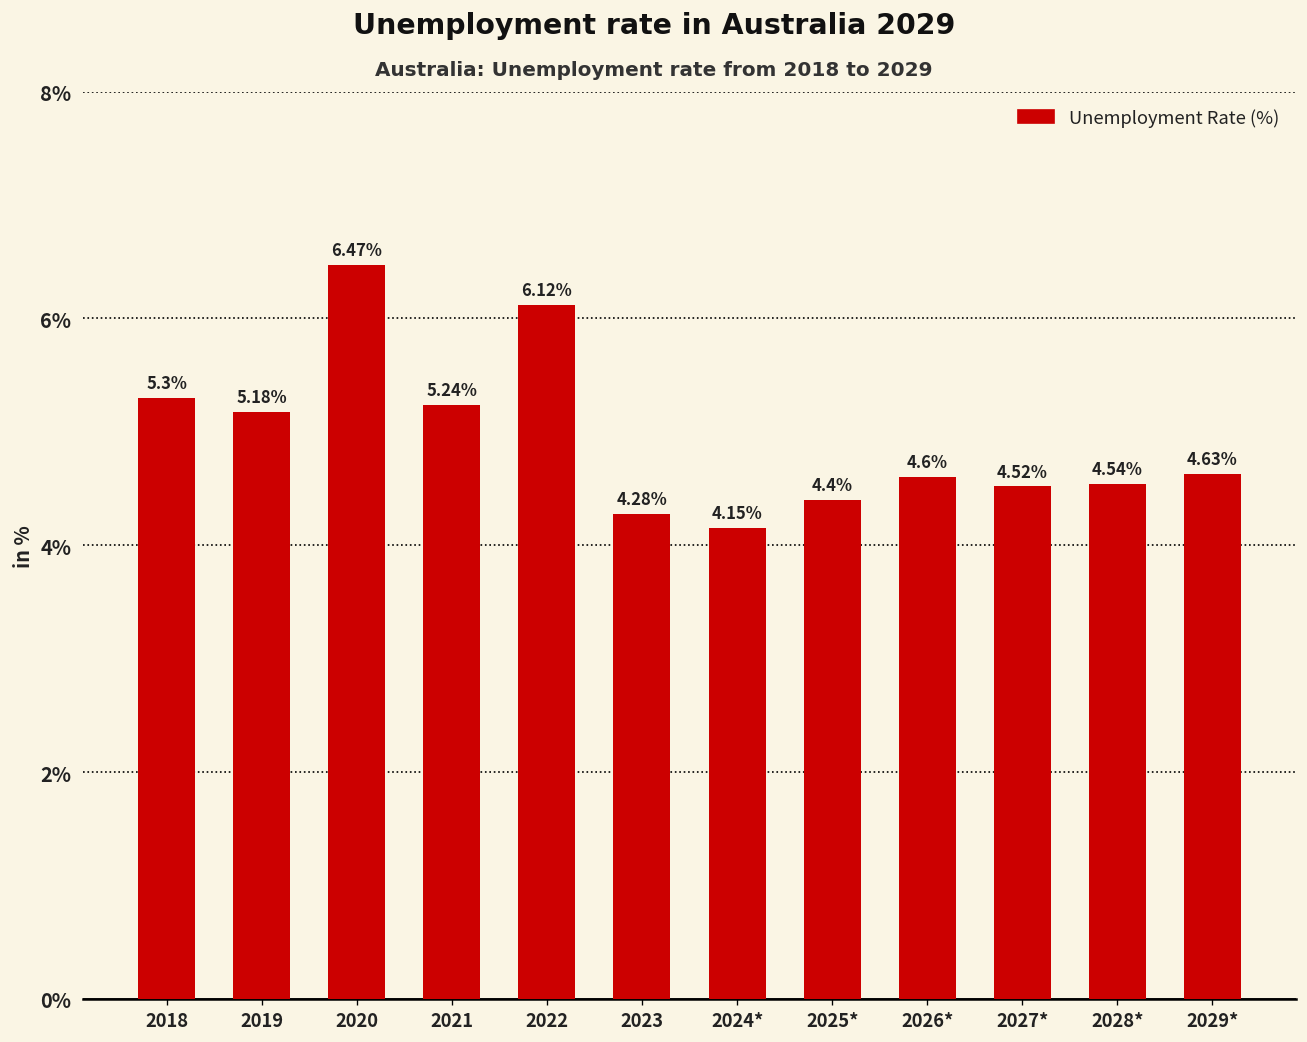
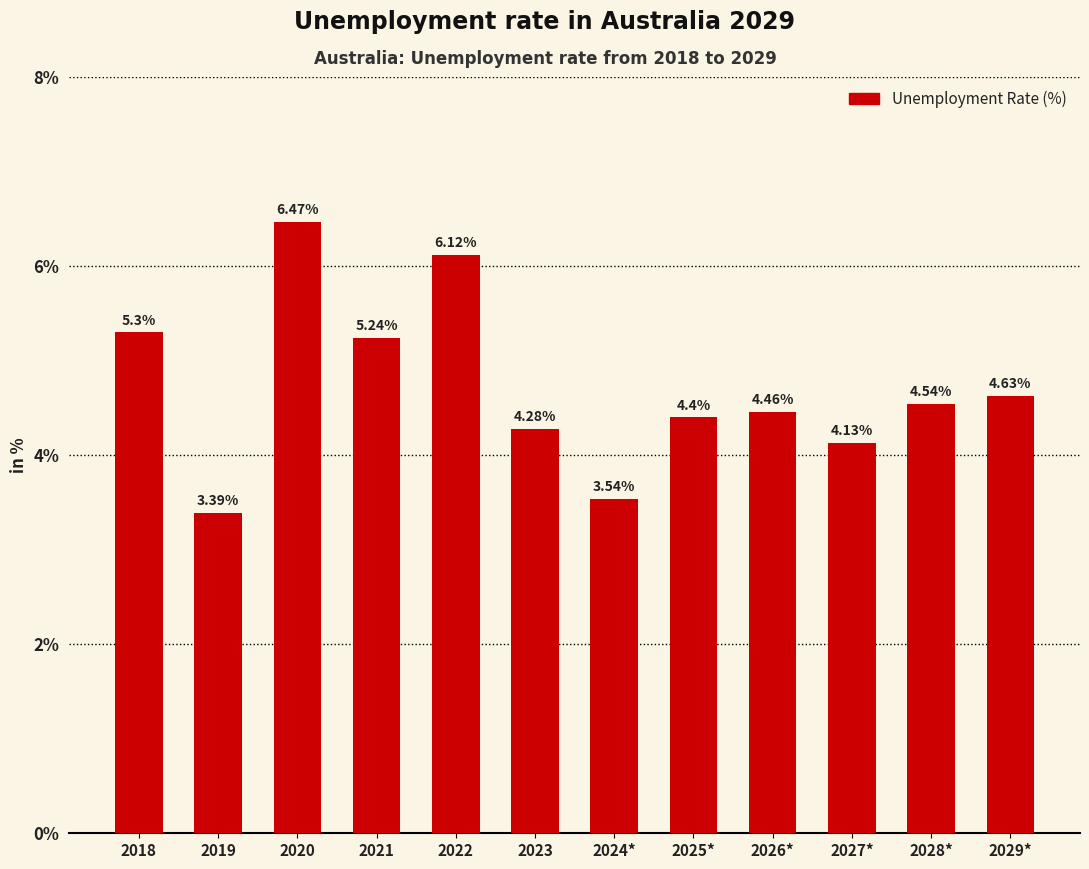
2019: 5.18% -> 3.39%
2024*: 4.15% -> 3.54%
2026*: 4.6% -> 4.46%
2027*: 4.52% -> 4.13%
